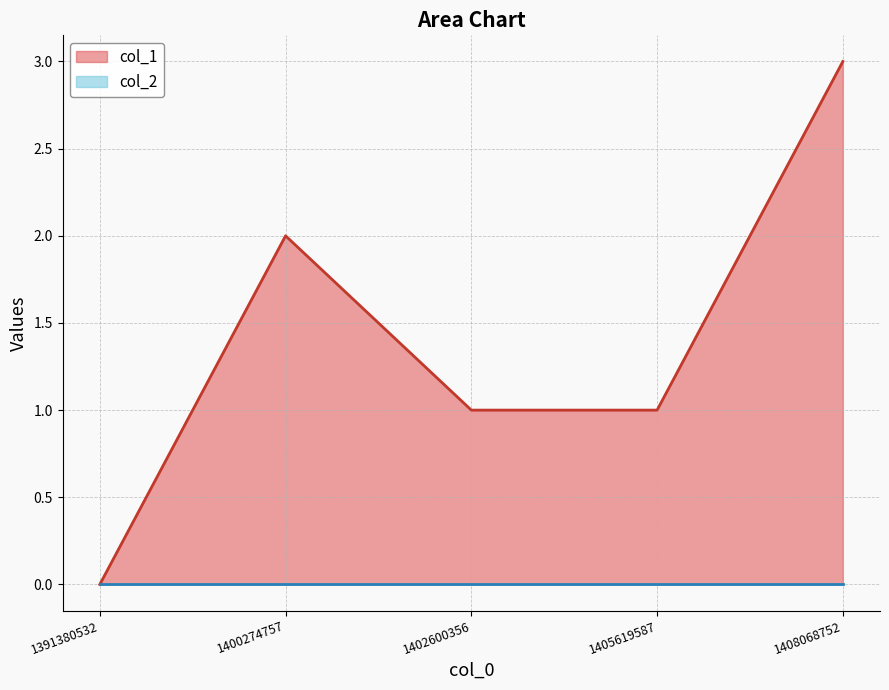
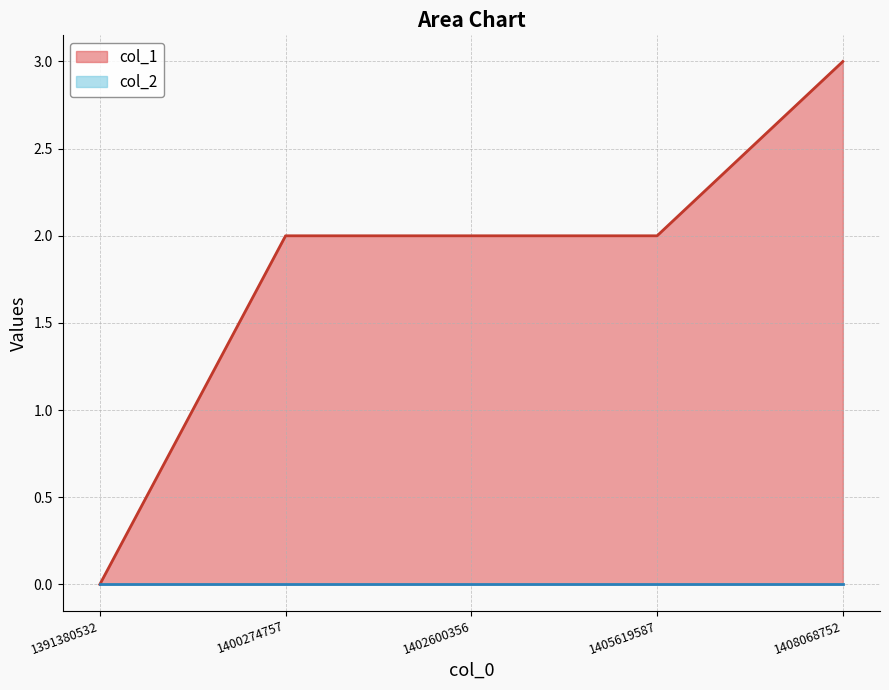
col_1, 1402600356: 1 -> 2
col_1, 1405619587: 1 -> 2
